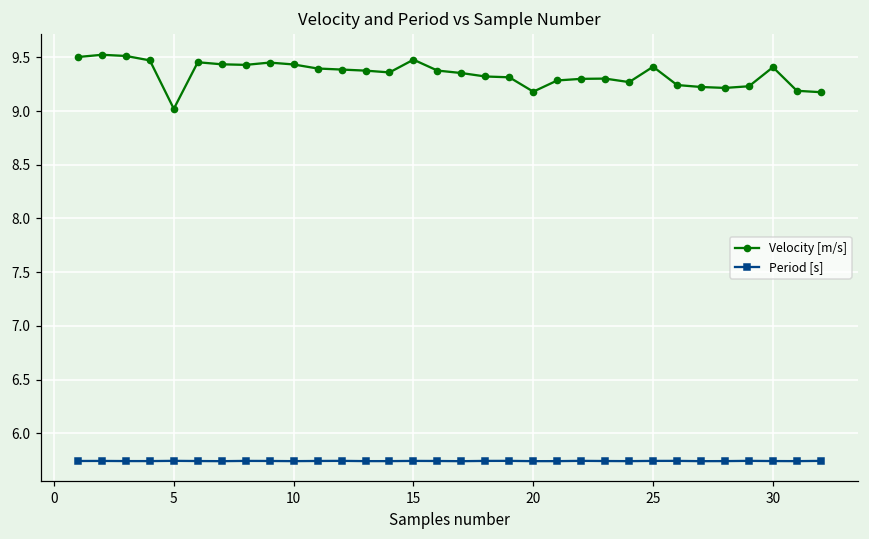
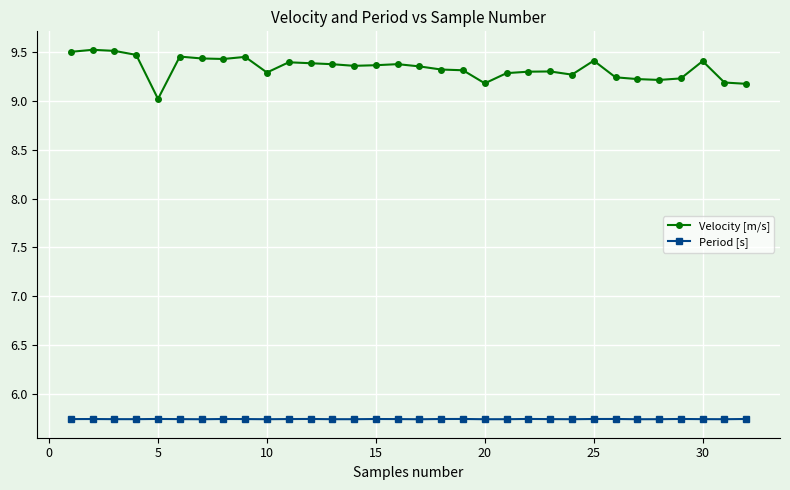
Velocity [m/s], 10: 9.4 -> 9.3
Velocity [m/s], 15: 9.5 -> 9.4
